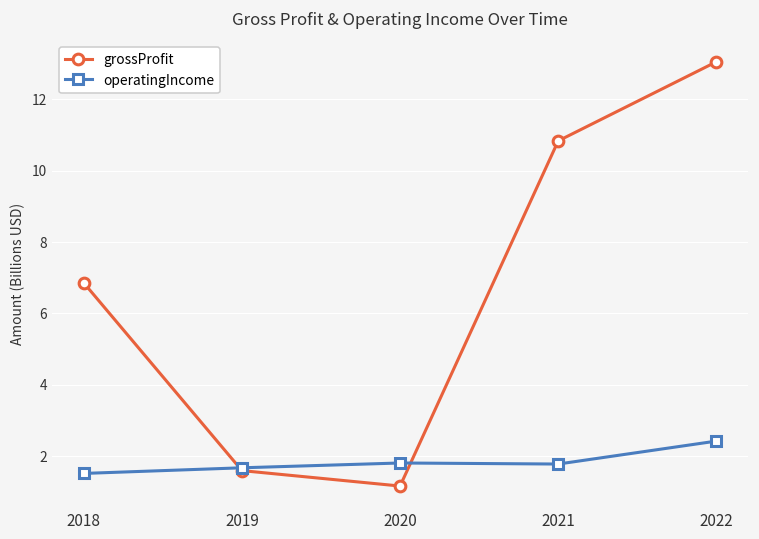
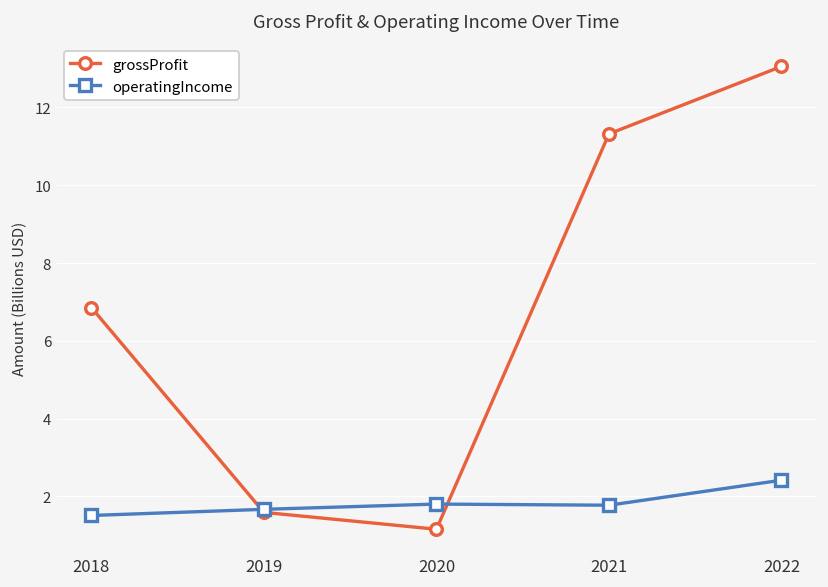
grossProfit, 2021: 10.8 -> 11.3
